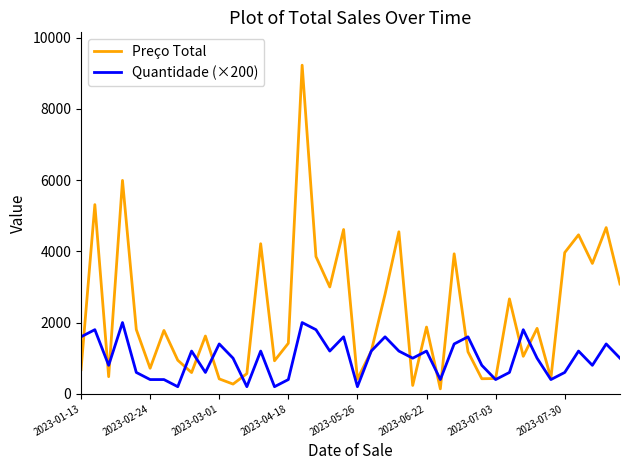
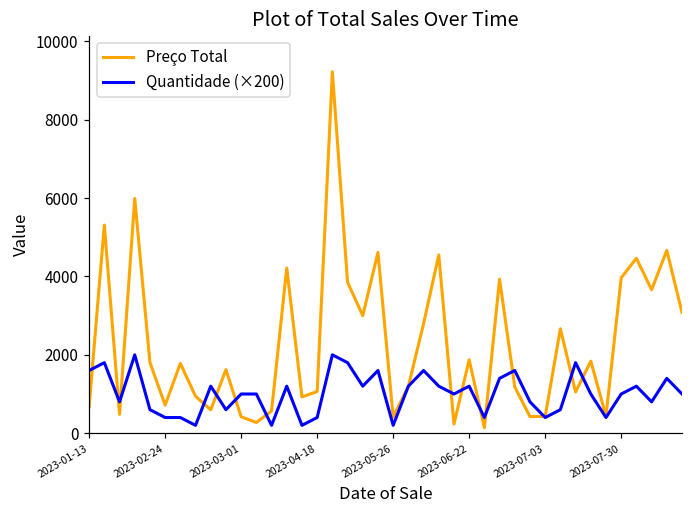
Quantidade (×200), 2023-03-01: 1400 -> 1000
Preço Total, 2023-04-18: 1400 -> 1100
Quantidade (×200), 2023-07-30: 600 -> 1000
